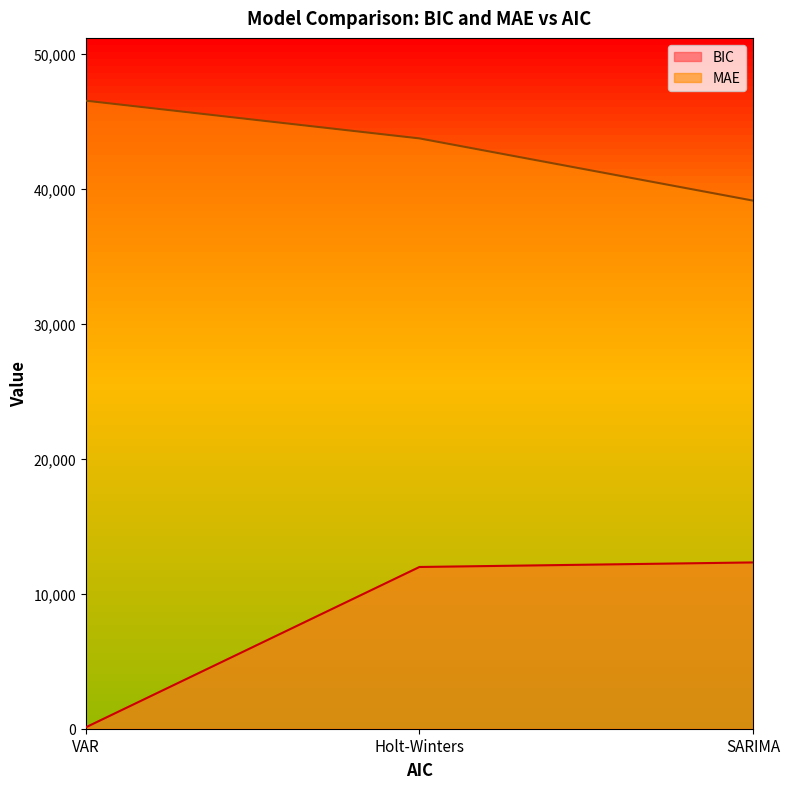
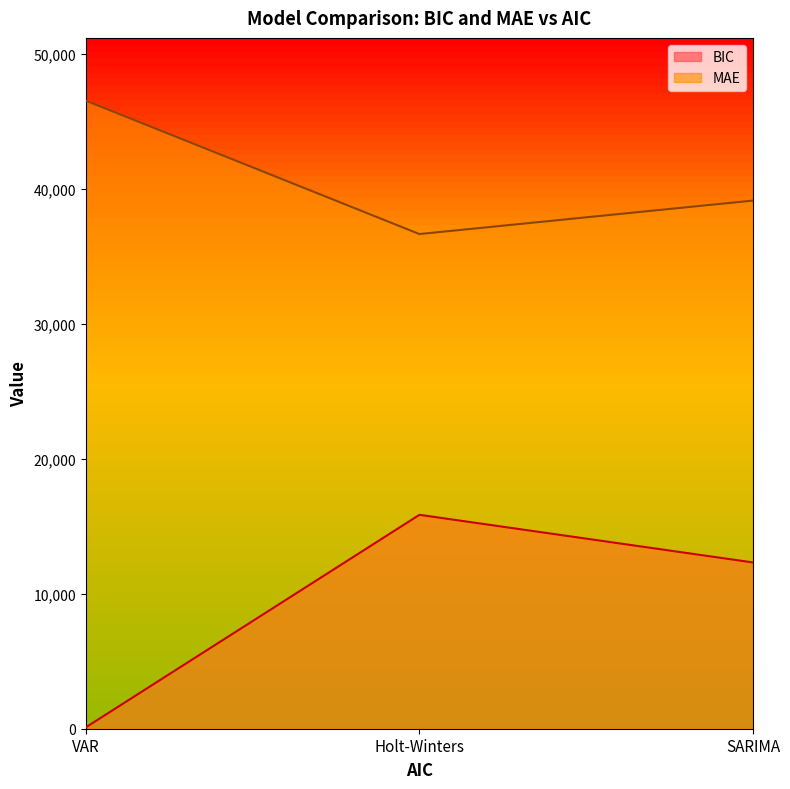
BIC, Holt-Winters: 12,000 -> 15,800
MAE, Holt-Winters: 43,700 -> 36,600
